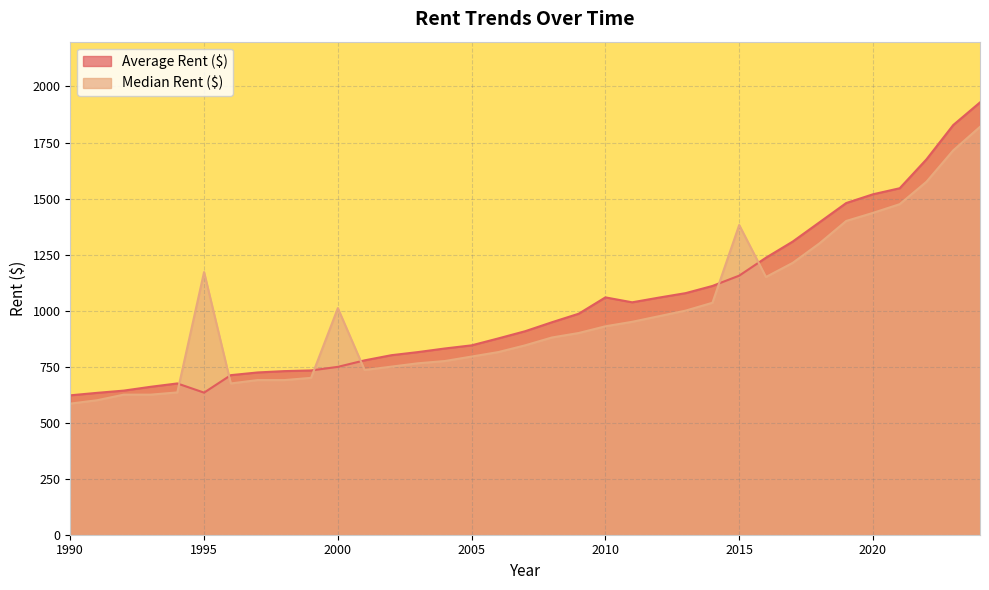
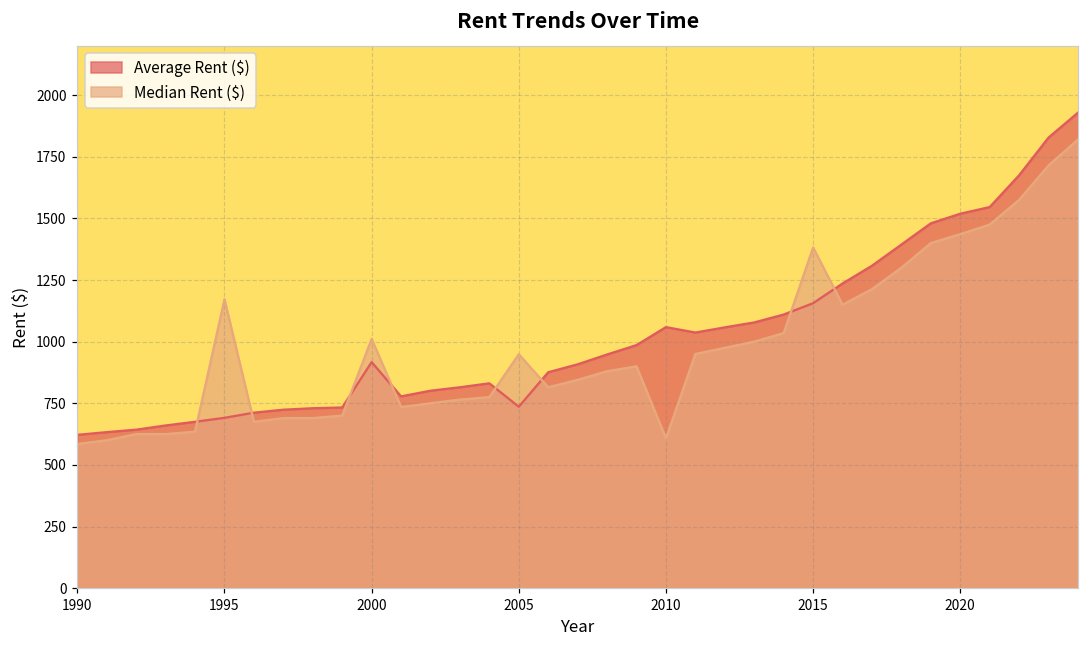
Average Rent ($), 1995: 630 -> 690
Average Rent ($), 2000: 750 -> 920
Average Rent ($), 2005: 850 -> 740
Median Rent ($), 2005: 800 -> 950
Median Rent ($), 2010: 930 -> 610
